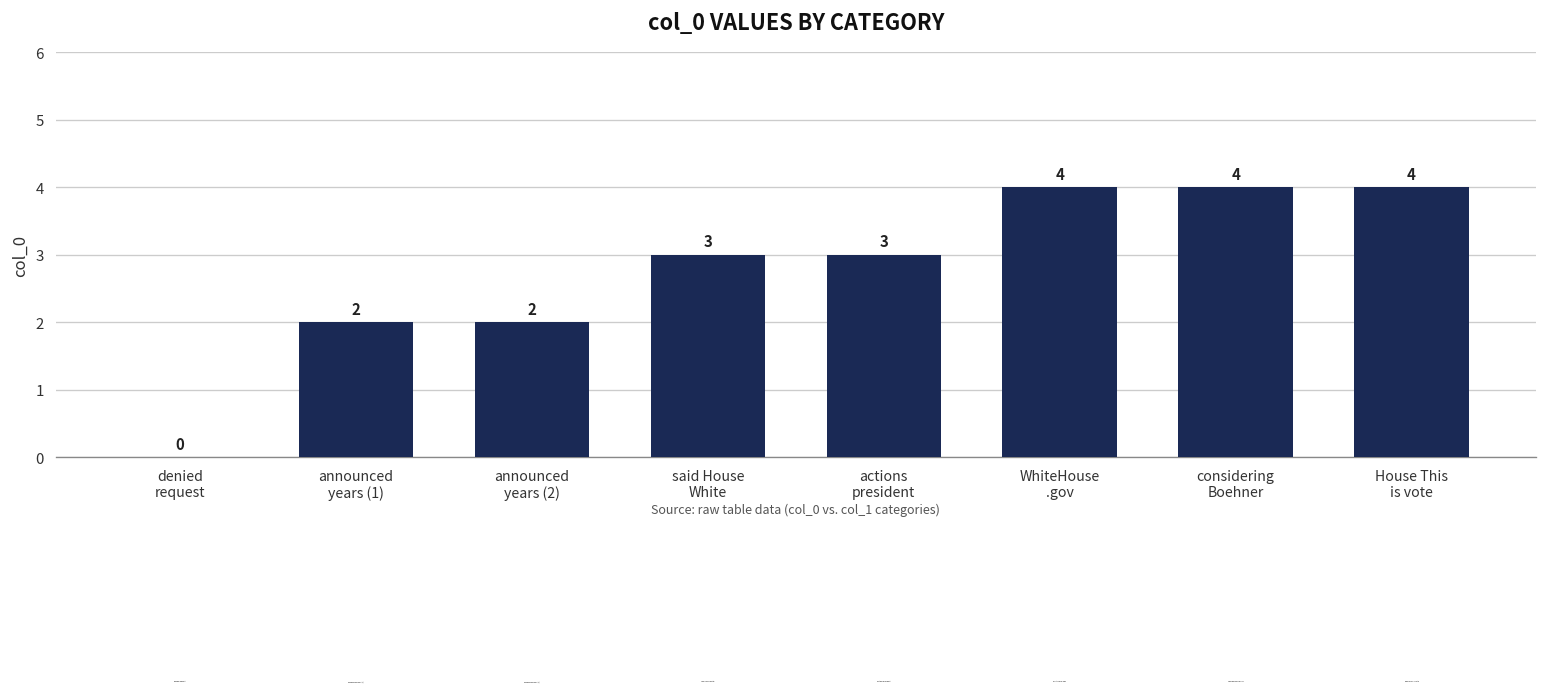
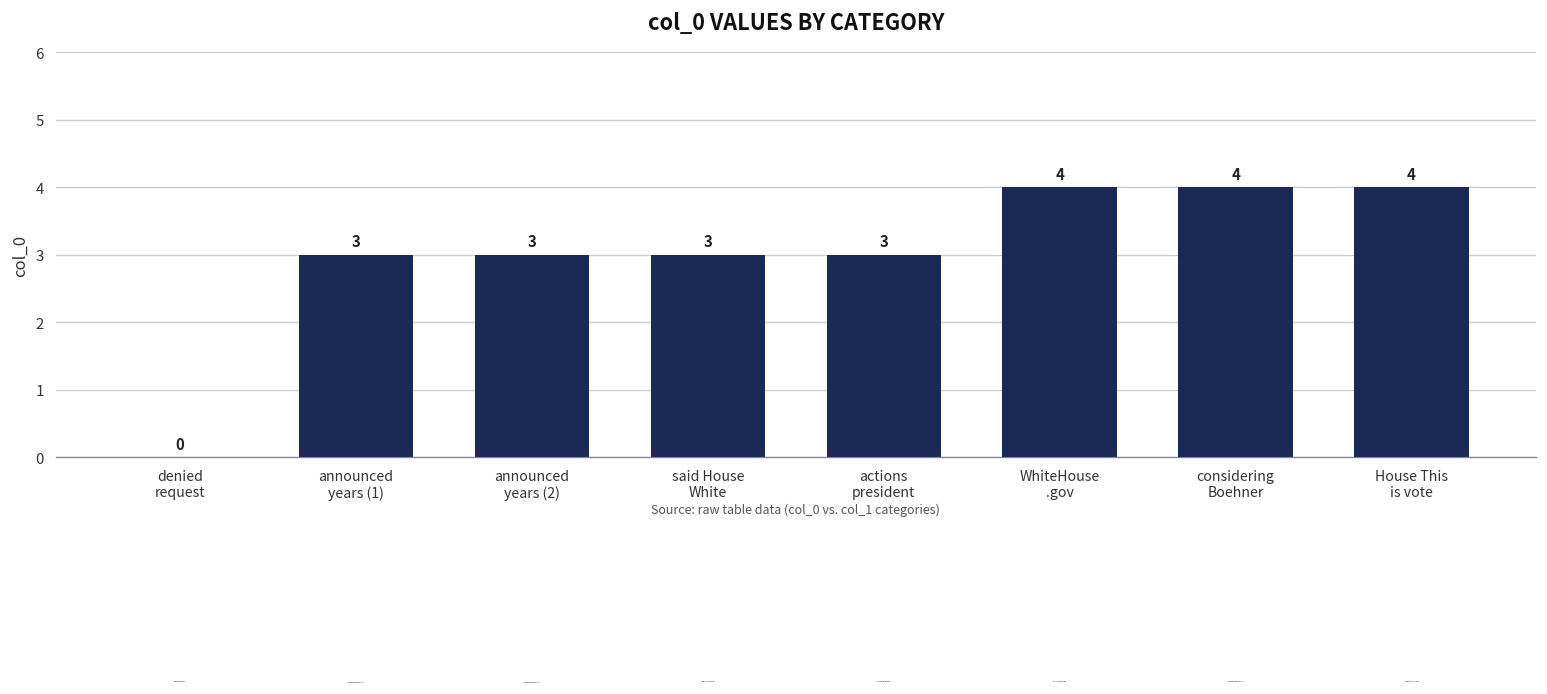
announced years (1): 2 -> 3
announced years (2): 2 -> 3
